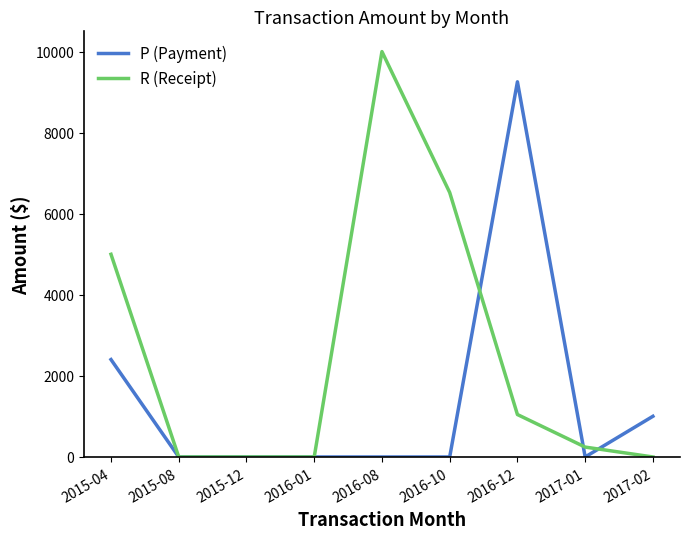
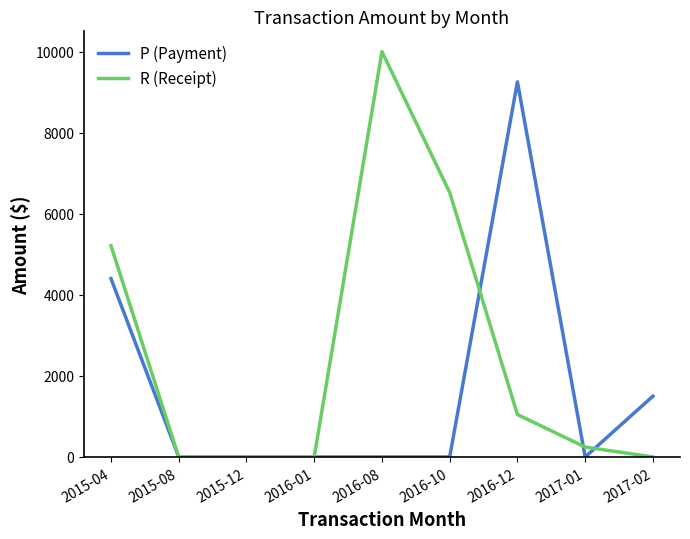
P (Payment), 2015-04: 2400 -> 4400
R (Receipt), 2015-04: 5000 -> 5200
P (Payment), 2017-02: 1000 -> 1500
